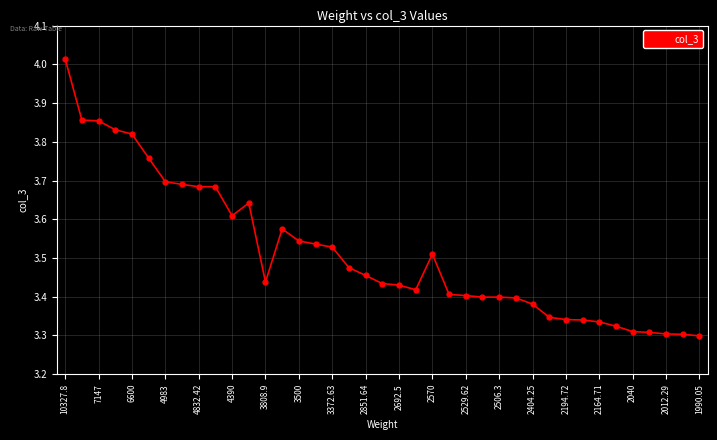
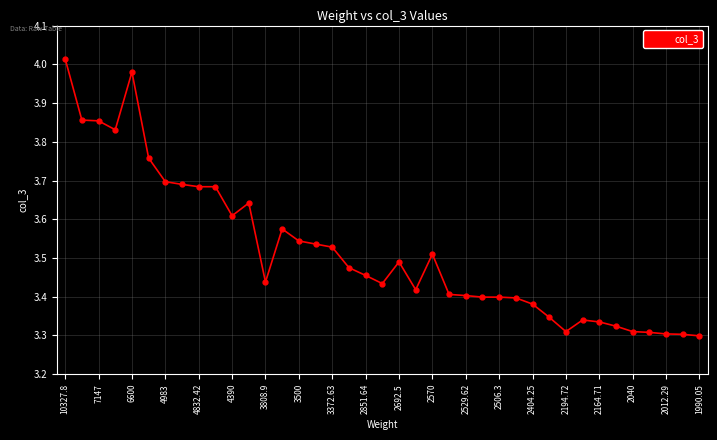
6600: 3.82 -> 3.98
2692.5: 3.43 -> 3.49
2194.72: 3.34 -> 3.31
